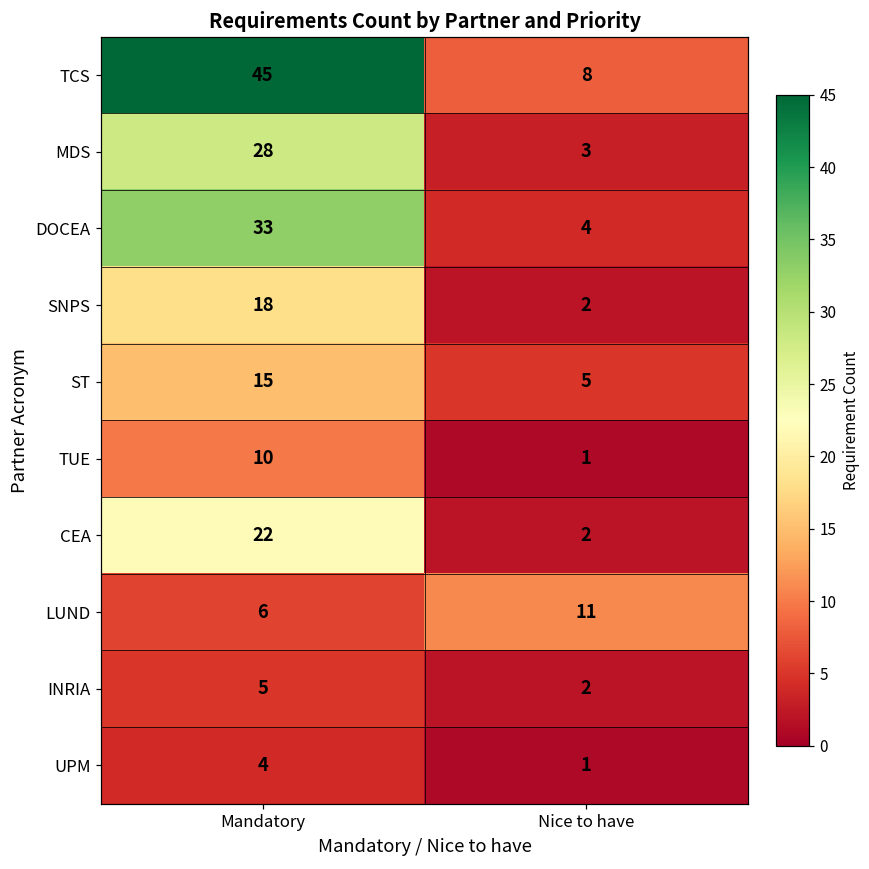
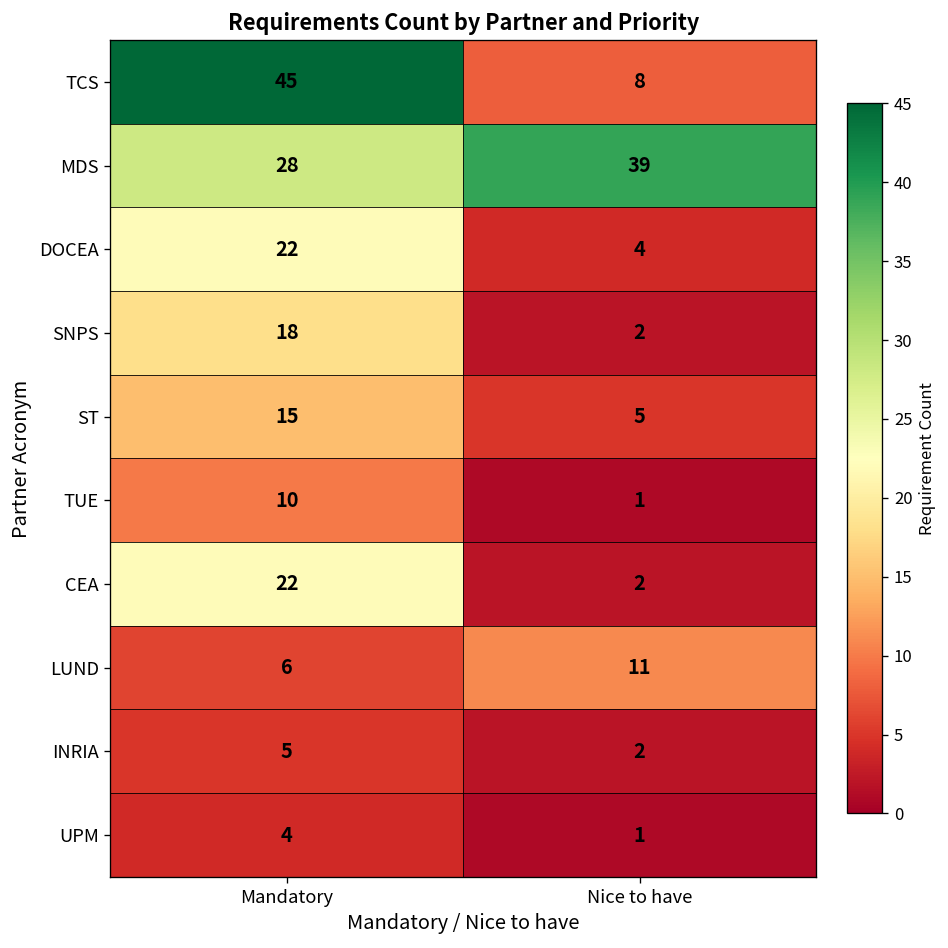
MDS, Nice to have: 3 -> 39
DOCEA, Mandatory: 33 -> 22
